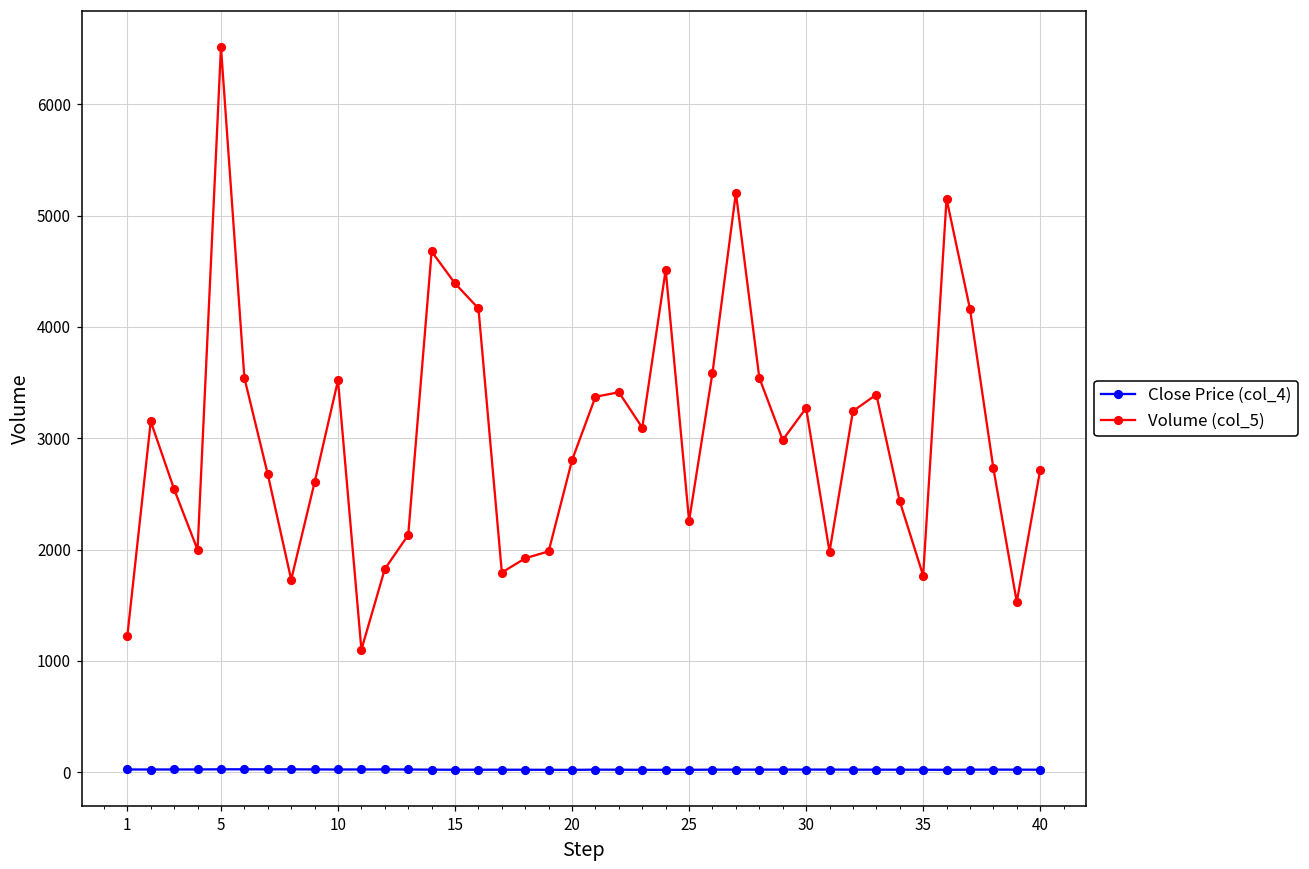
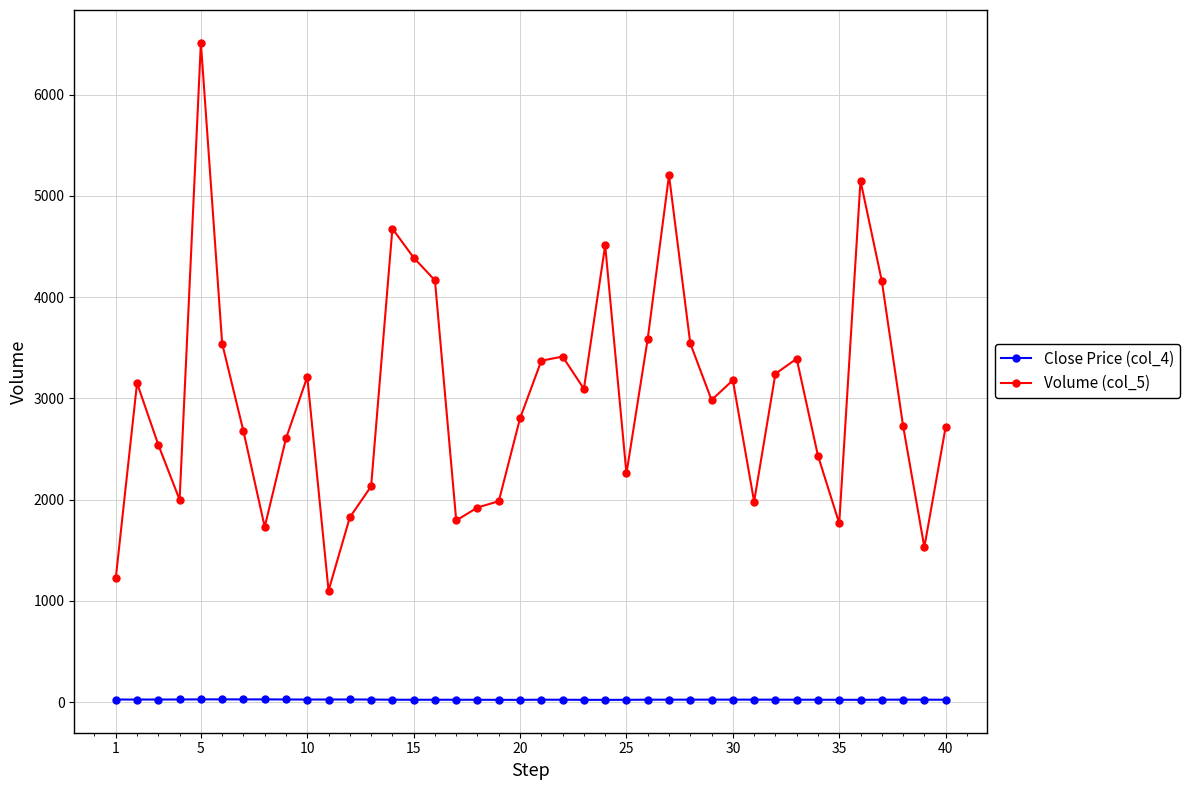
Volume (col_5), 10: 3520 -> 3210
Volume (col_5), 30: 3270 -> 3180
